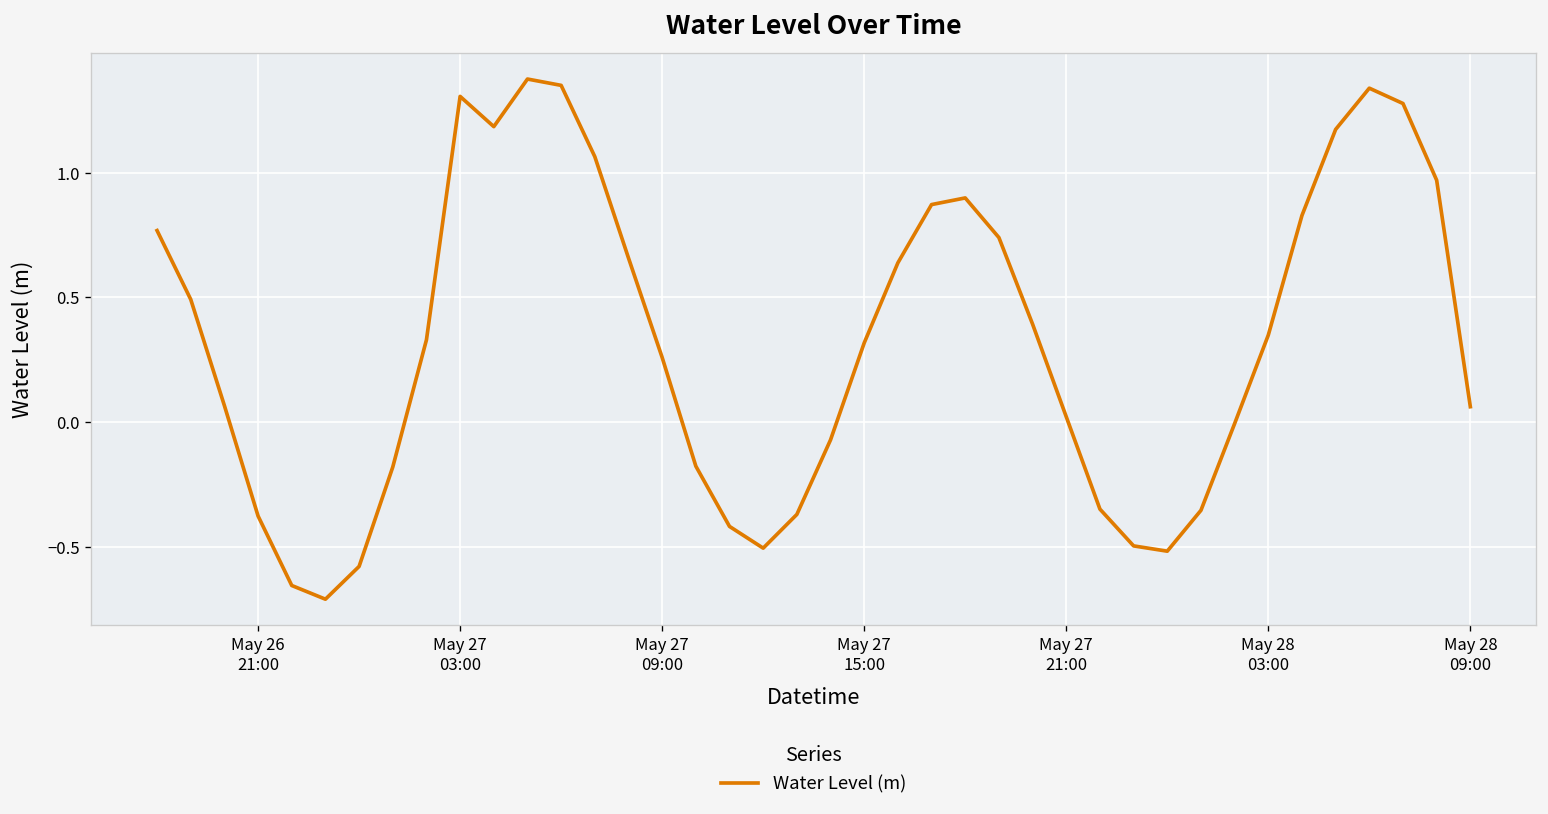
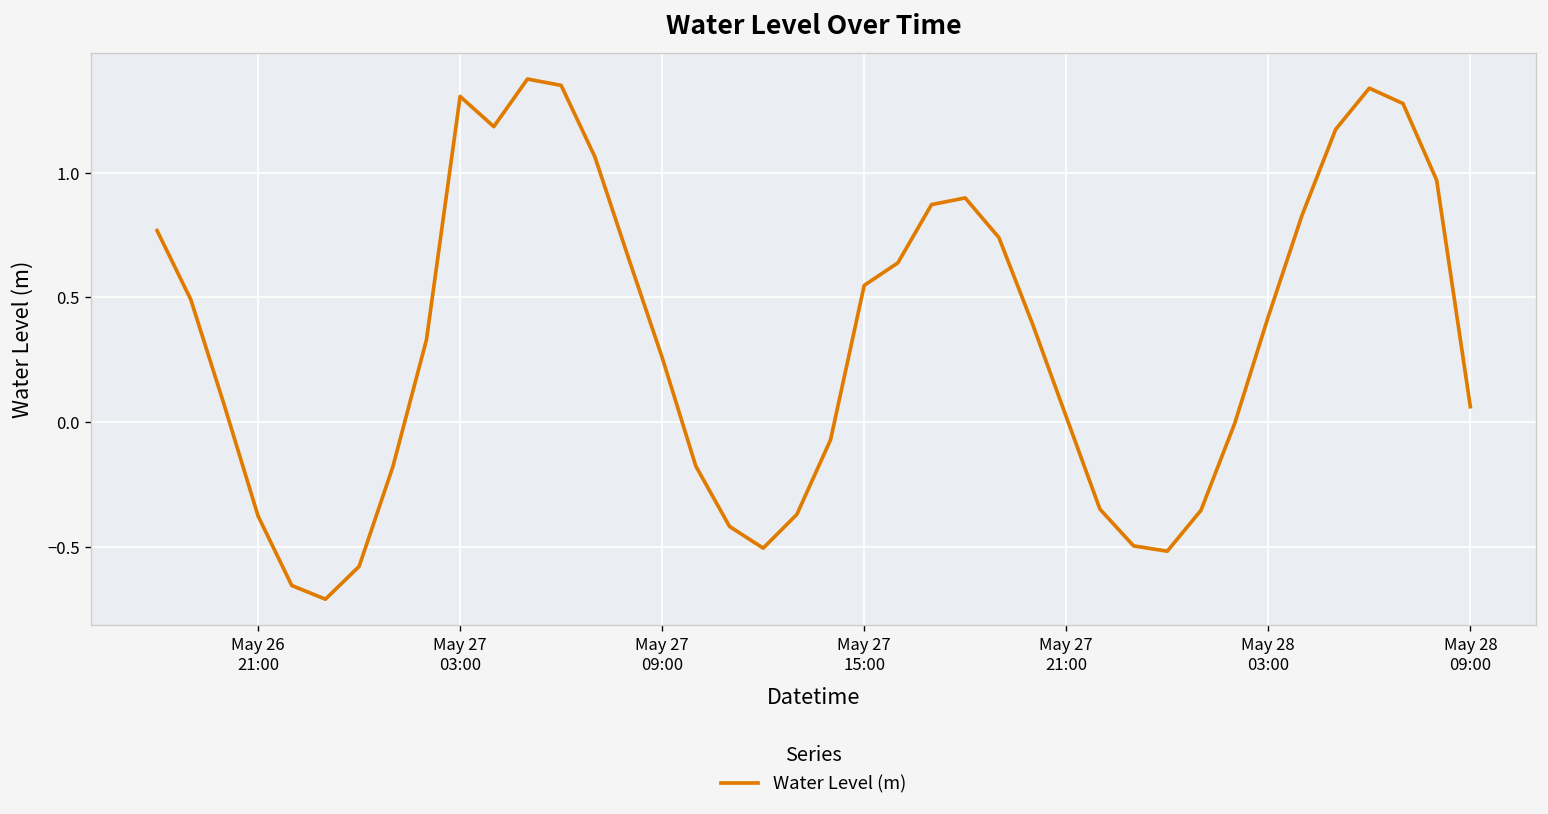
May 27 15:00: 0.32 -> 0.55
May 28 03:00: 0.35 -> 0.42
